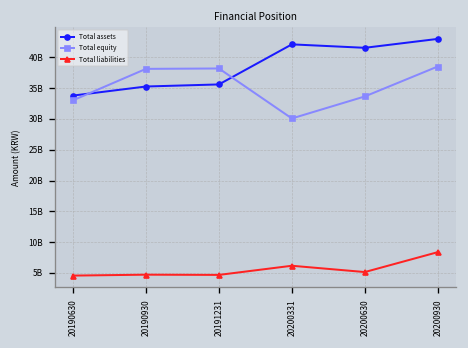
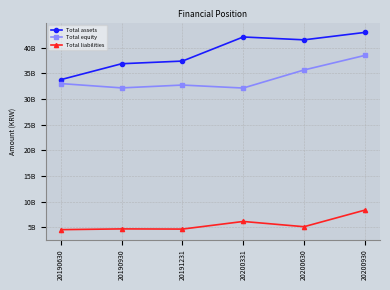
Total assets, 20190930: 35000000000 -> 37000000000
Total equity, 20190930: 38000000000 -> 32000000000
Total assets, 20191231: 36000000000 -> 37000000000
Total equity, 20191231: 38000000000 -> 33000000000
Total equity, 20200331: 30000000000 -> 32000000000
Total equity, 20200630: 34000000000 -> 36000000000
